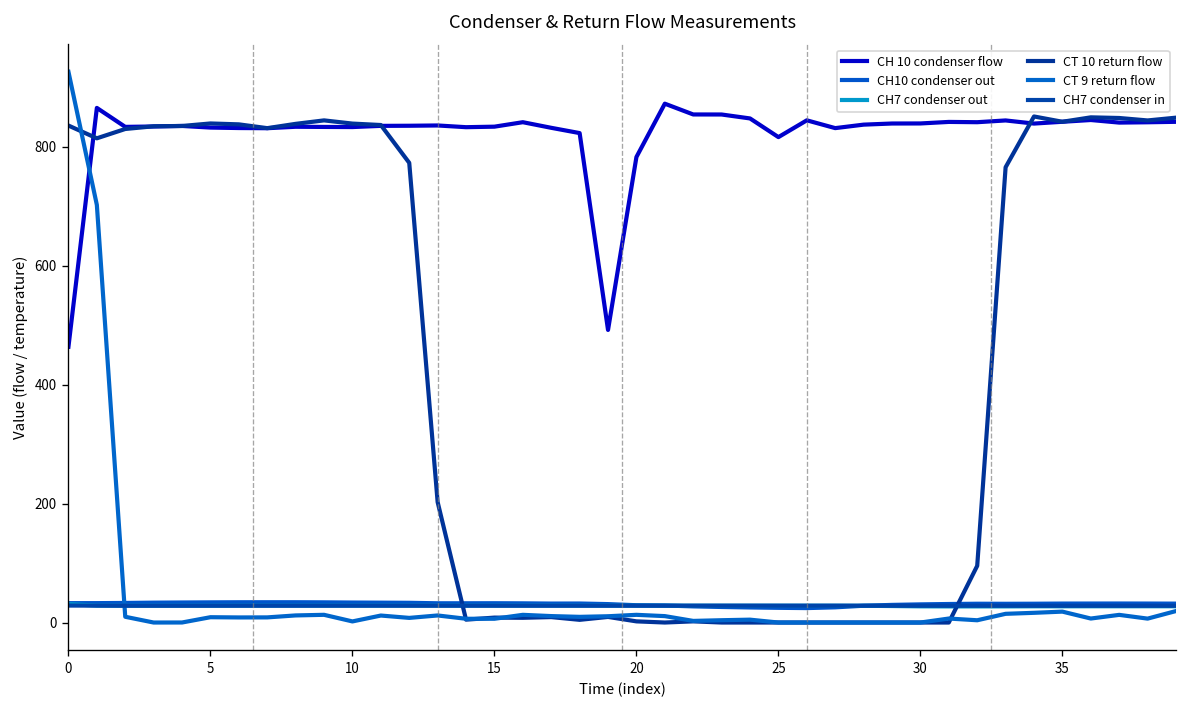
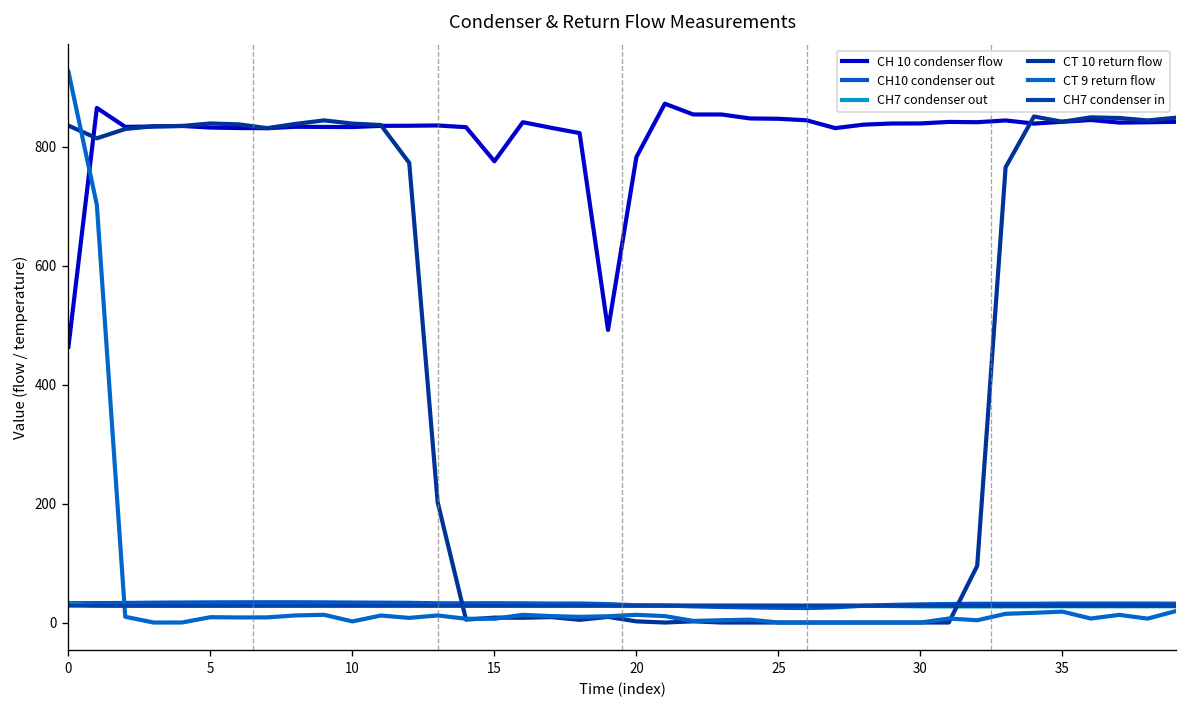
CH 10 condenser flow, 15: 830 -> 780
CH 10 condenser flow, 25: 820 -> 850
